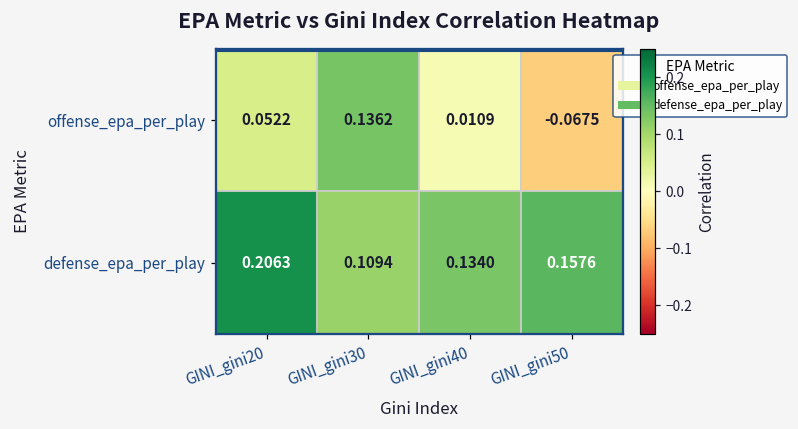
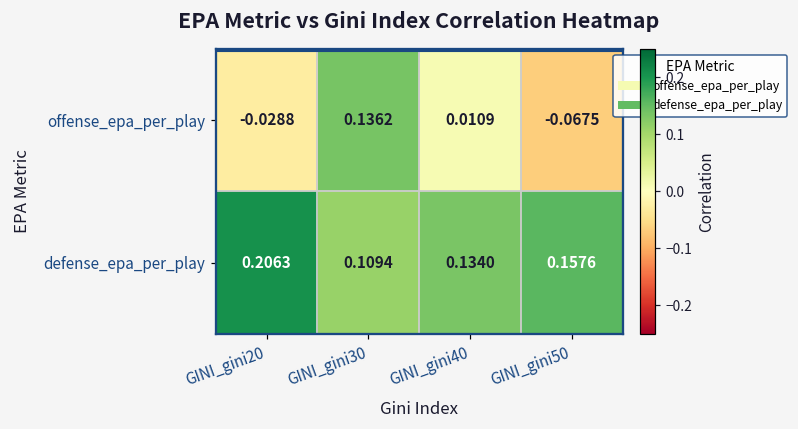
offense_epa_per_play, GINI_gini20: 0.0522 -> -0.0288
